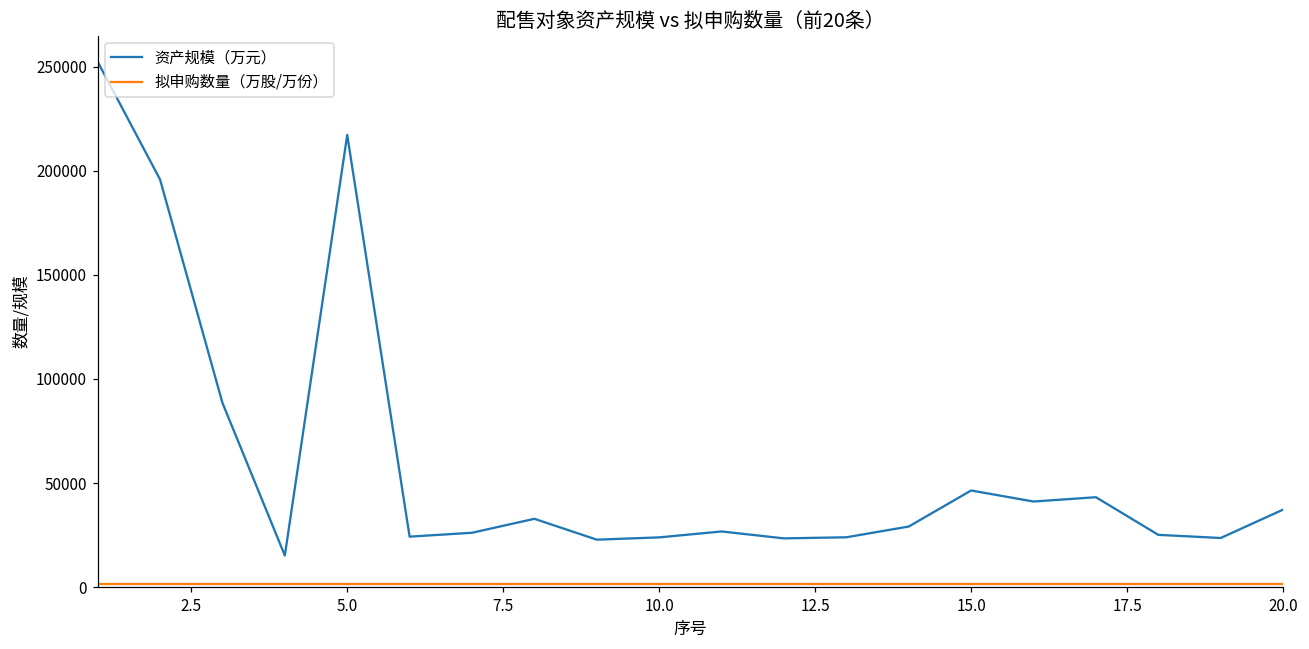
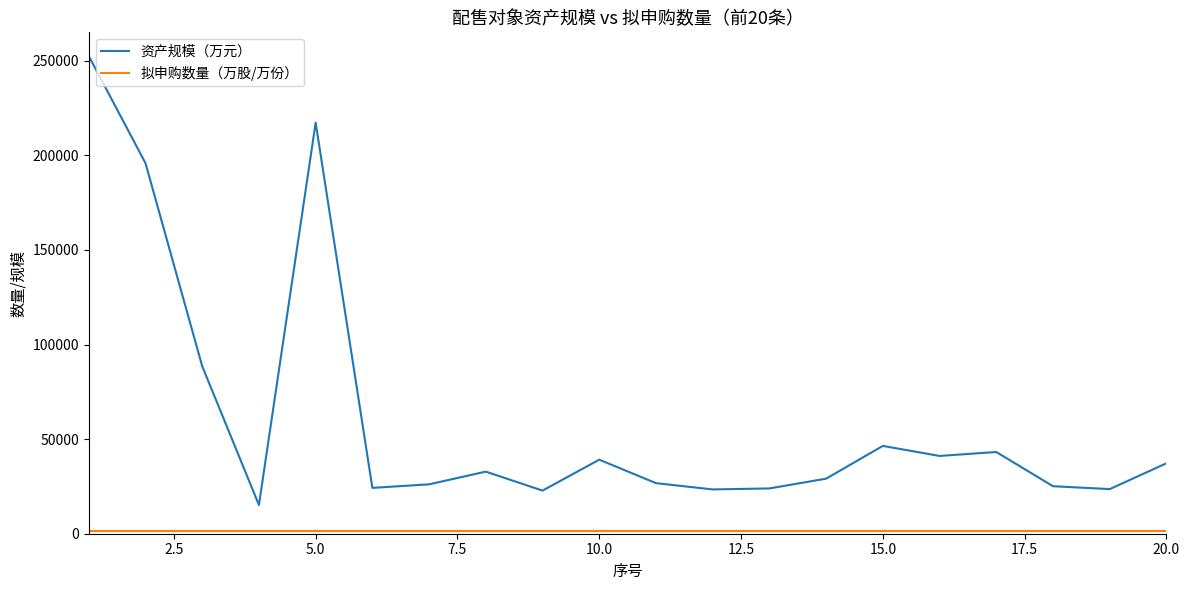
资产规模（万元）, 10.0: 24000 -> 39000
